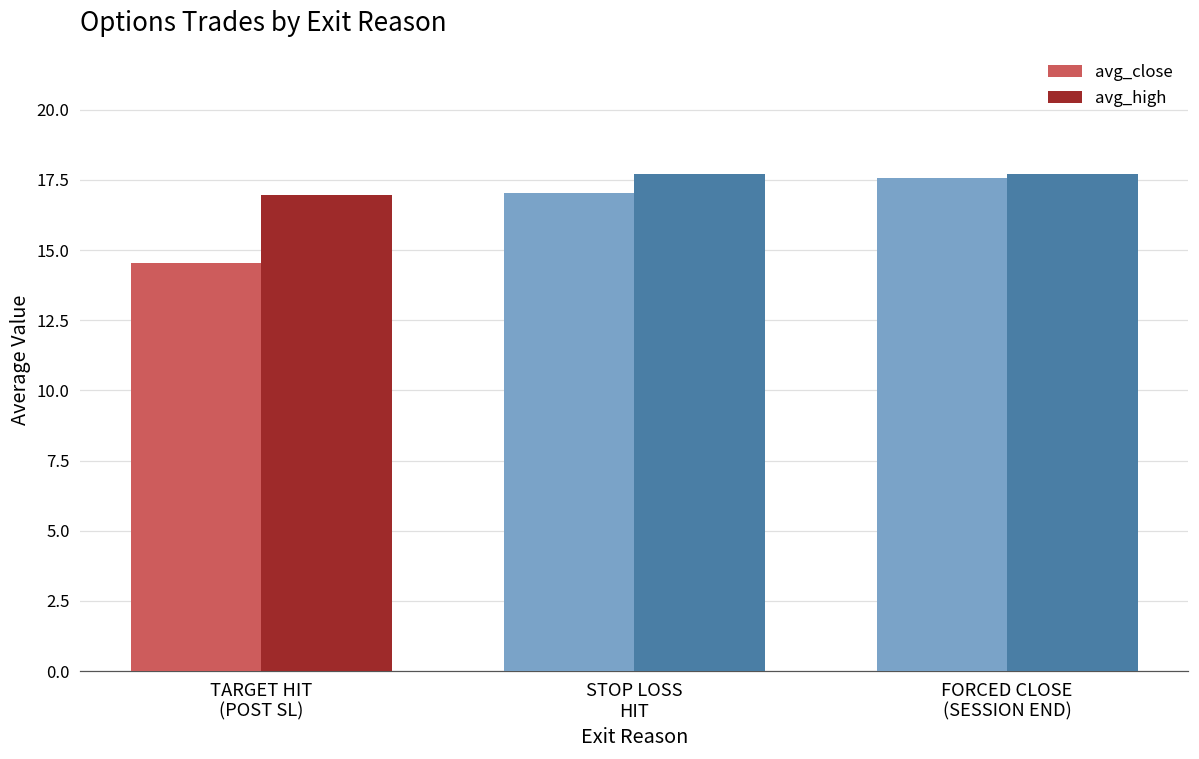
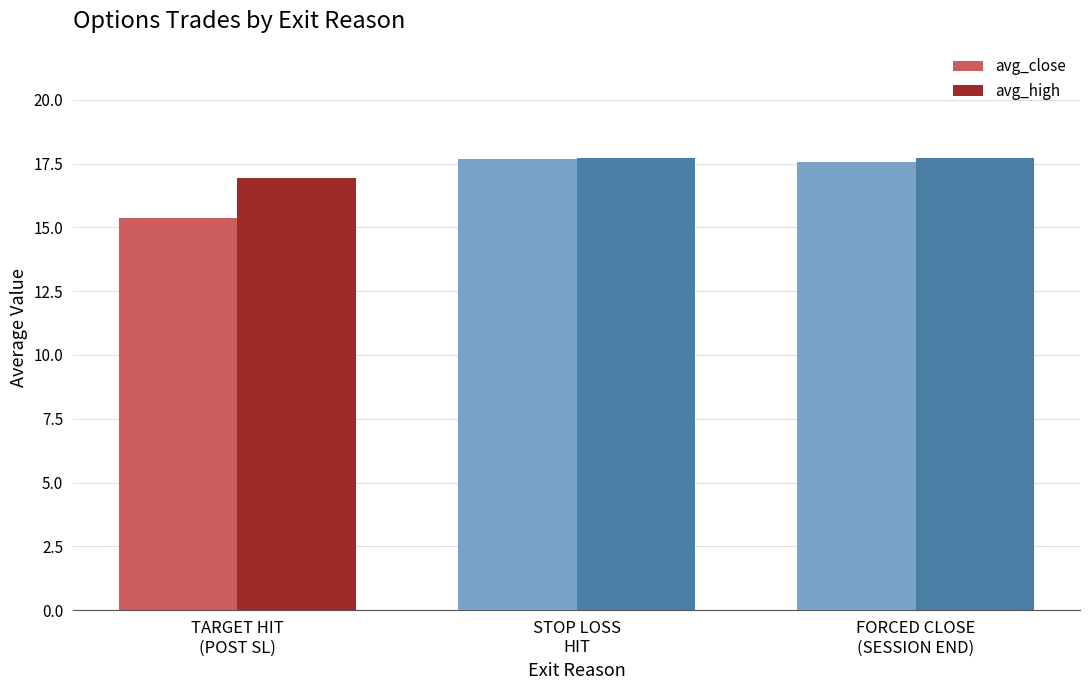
avg_close, TARGET HIT (POST SL): 14.6 -> 15.4
avg_close, STOP LOSS HIT: 17.0 -> 17.7
